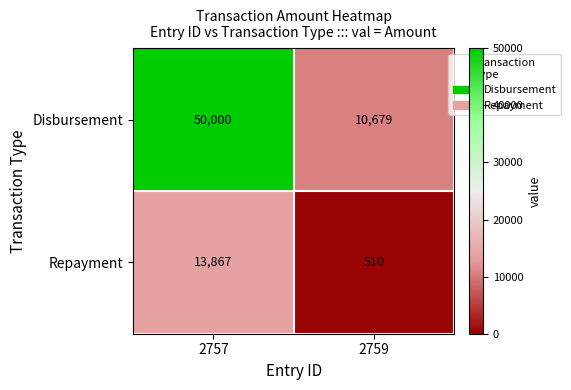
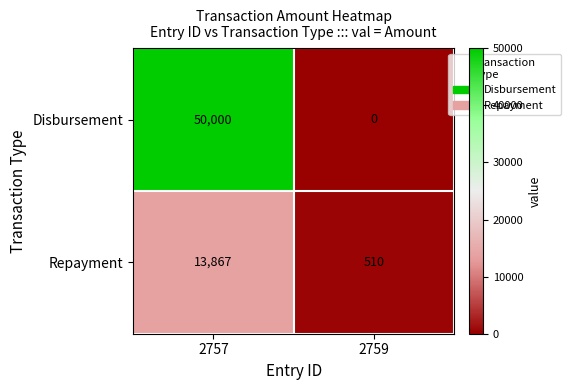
Disbursement, 2759: 10,679 -> 0
